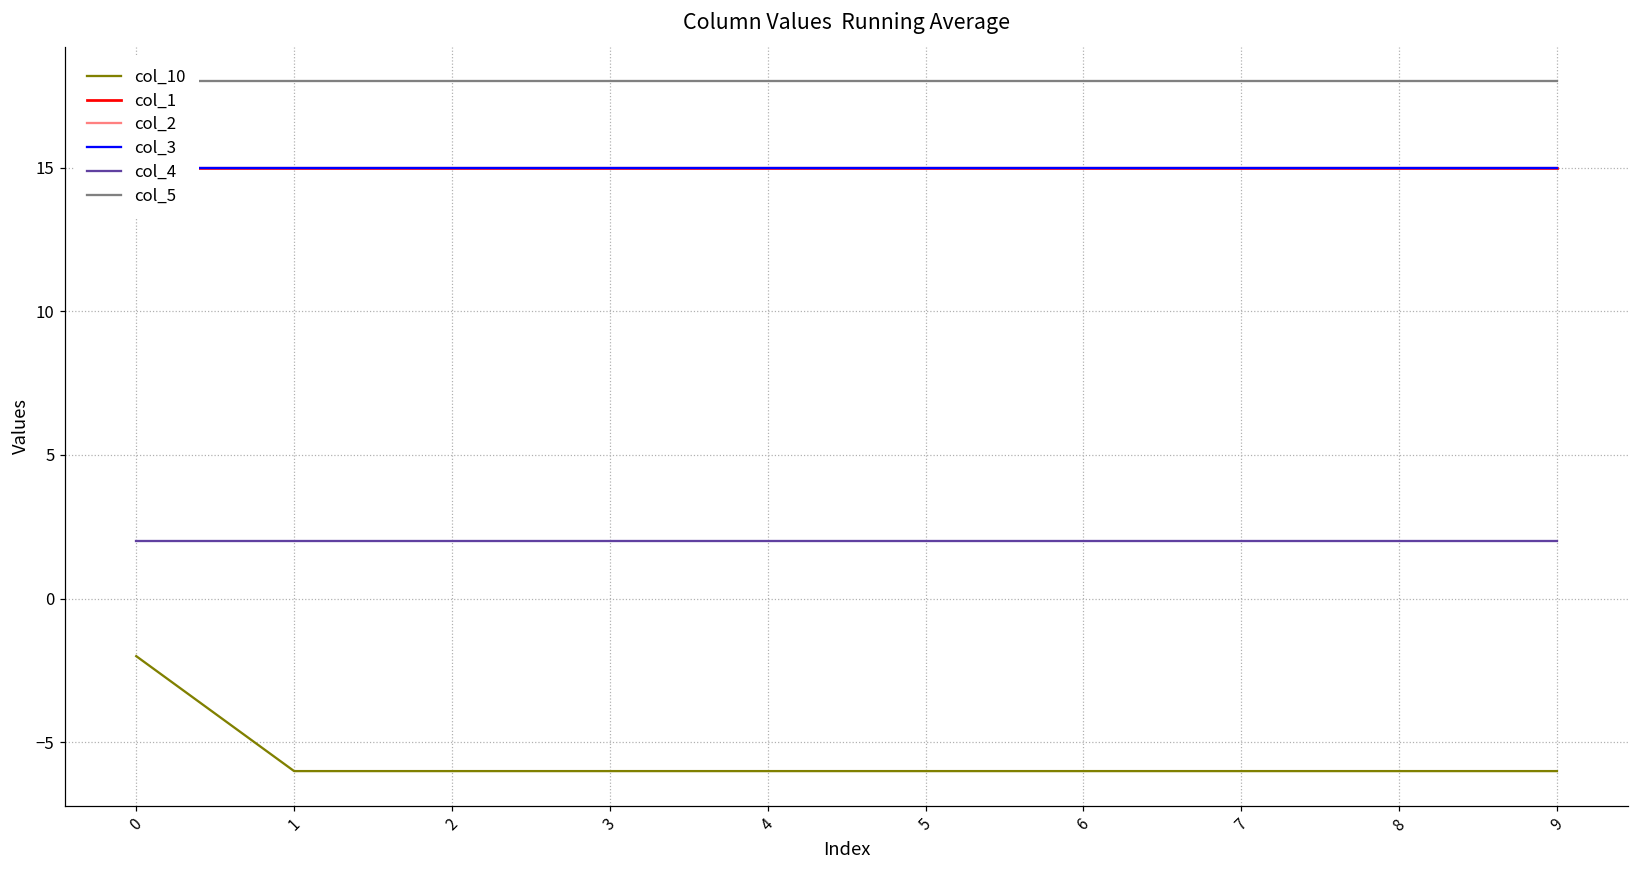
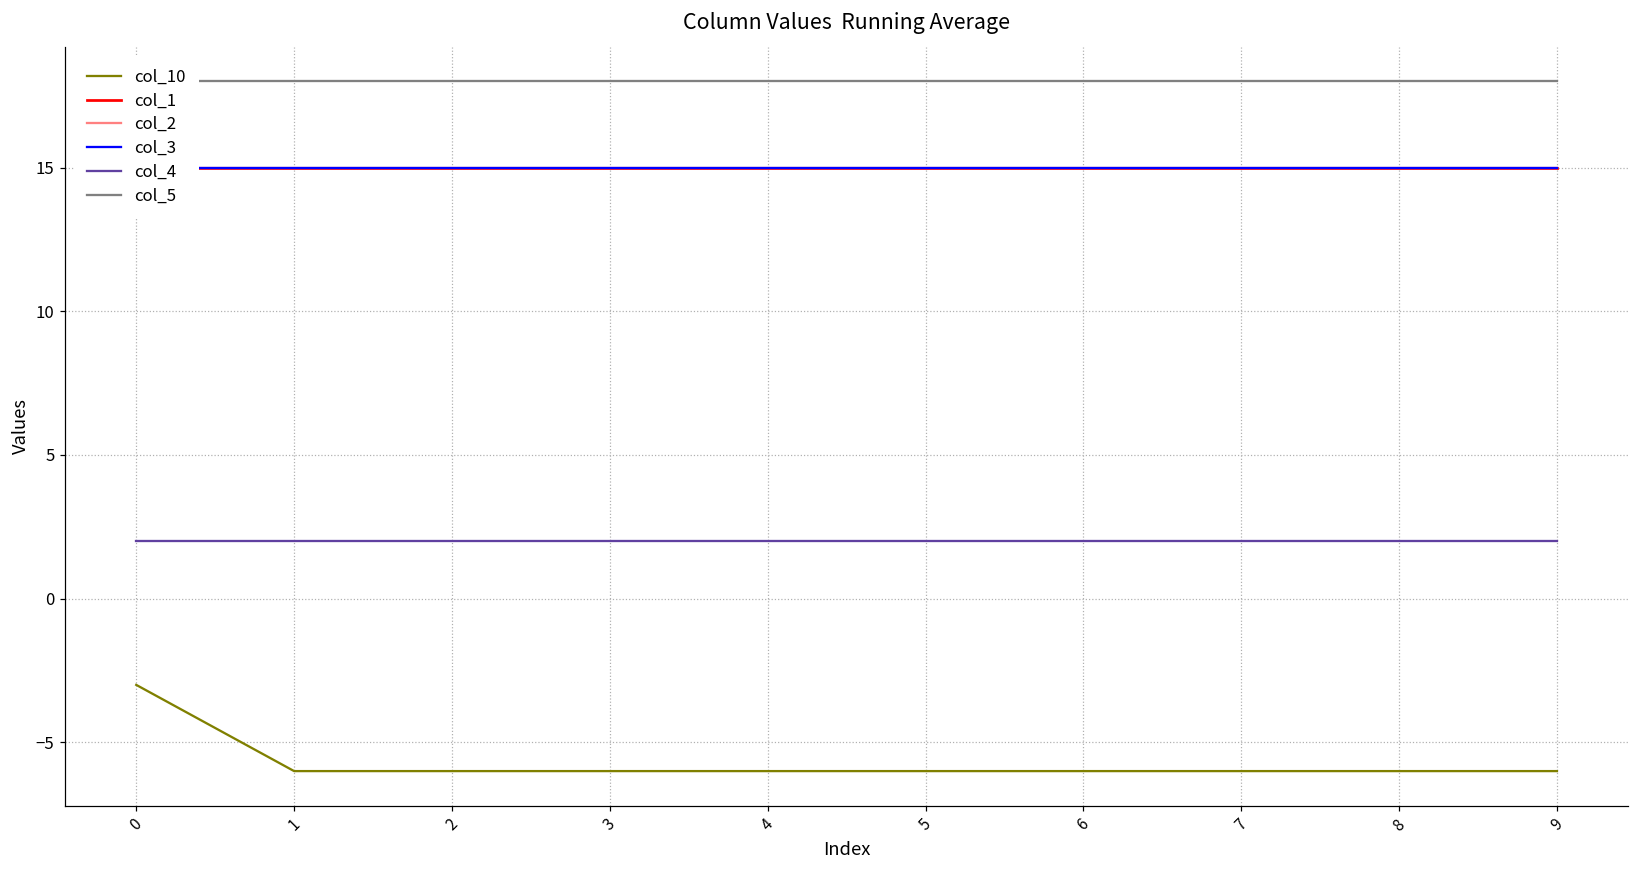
col_10, 0: -2 -> -3
